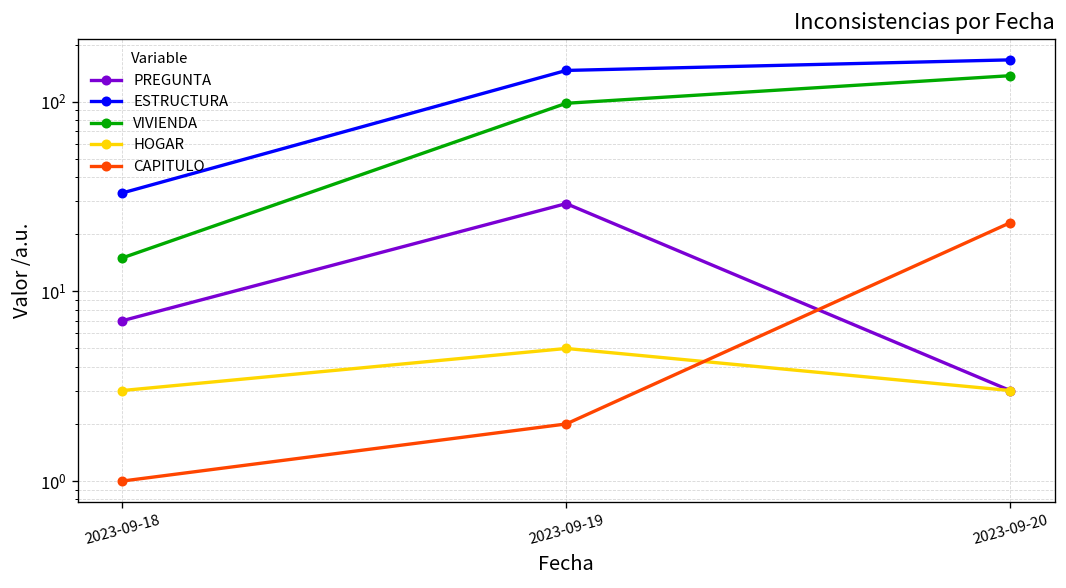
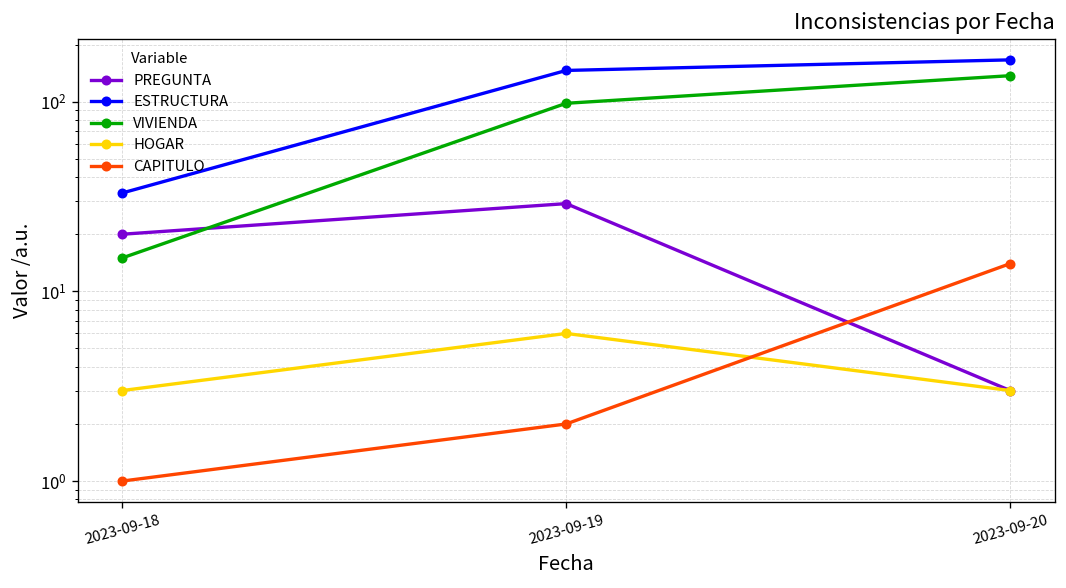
PREGUNTA, 2023-09-18: 7 -> 20
HOGAR, 2023-09-19: 5 -> 6
CAPITULO, 2023-09-20: 23 -> 14
